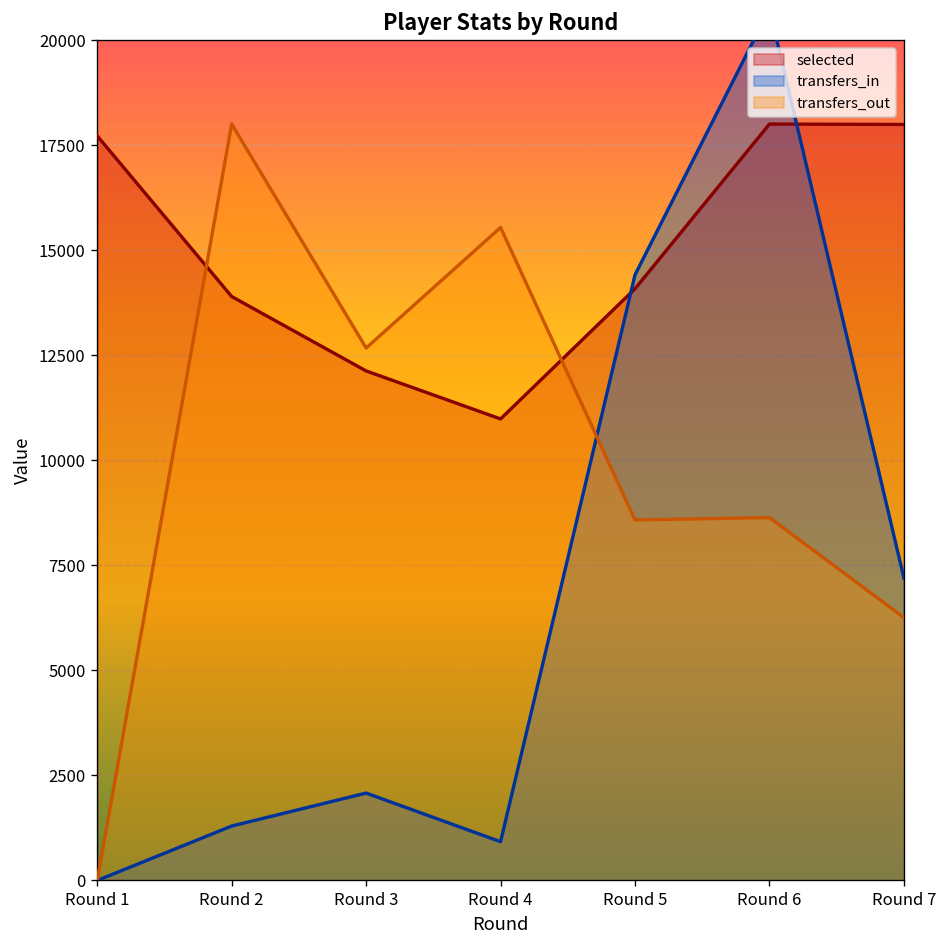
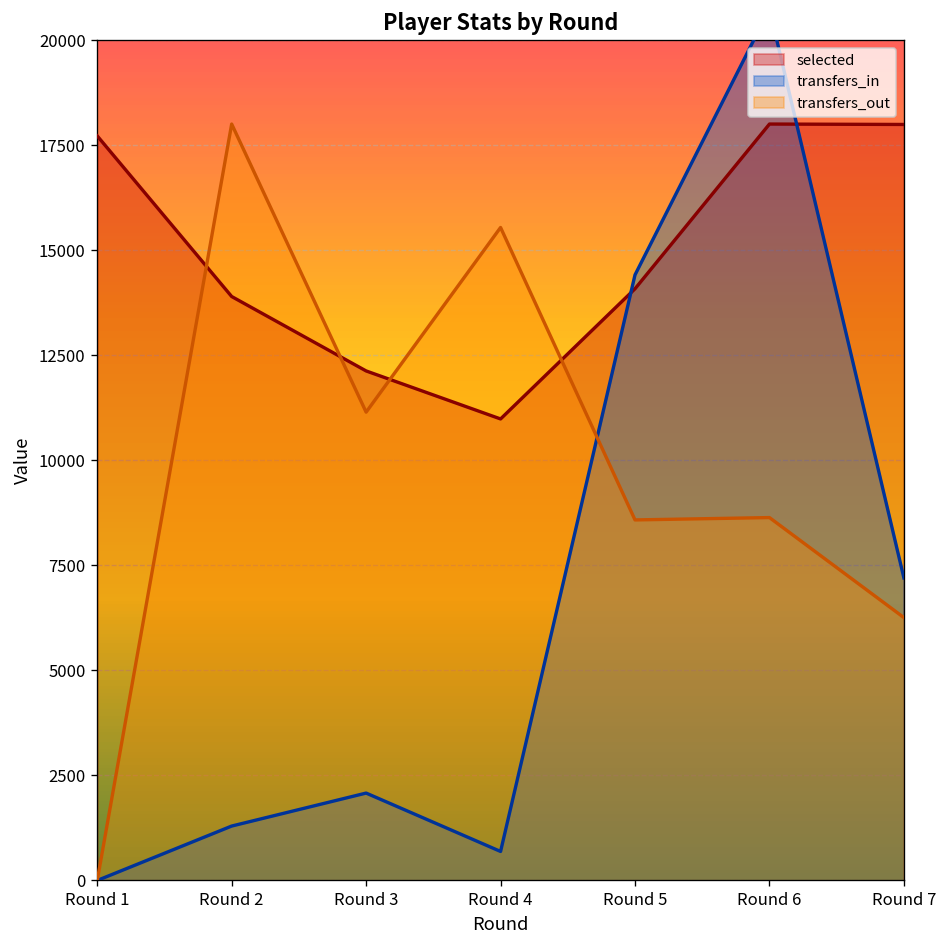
transfers_out, Round 3: 12700 -> 11100
transfers_in, Round 4: 900 -> 700
